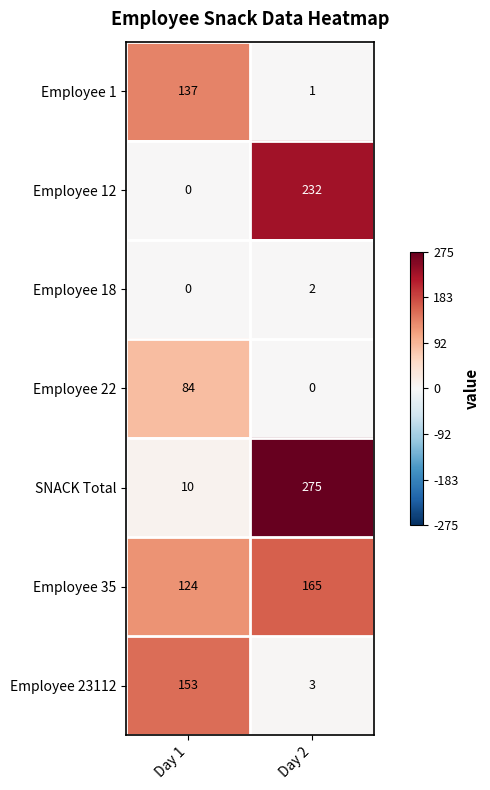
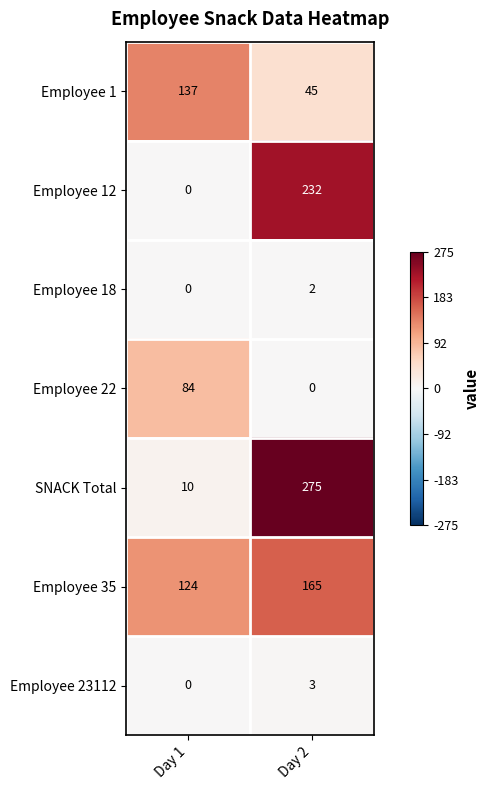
Employee 1, Day 2: 1 -> 45
Employee 23112, Day 1: 153 -> 0
